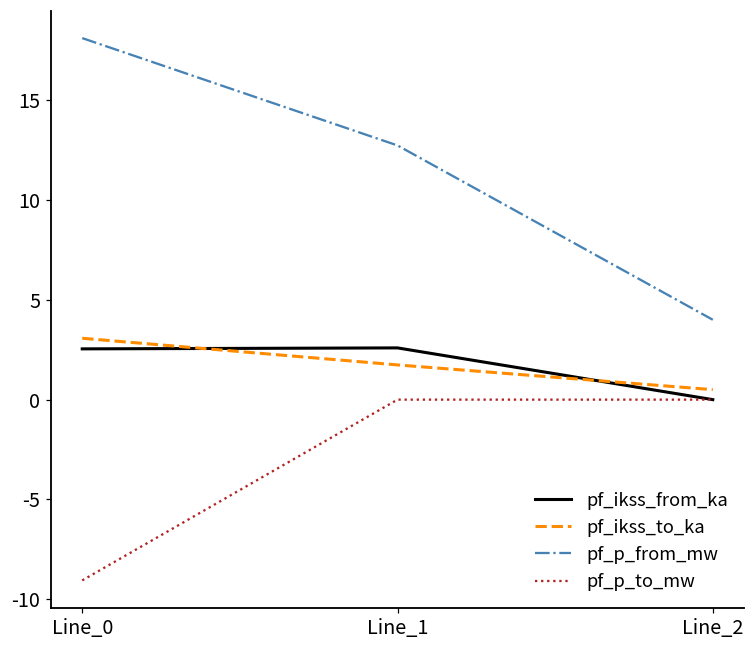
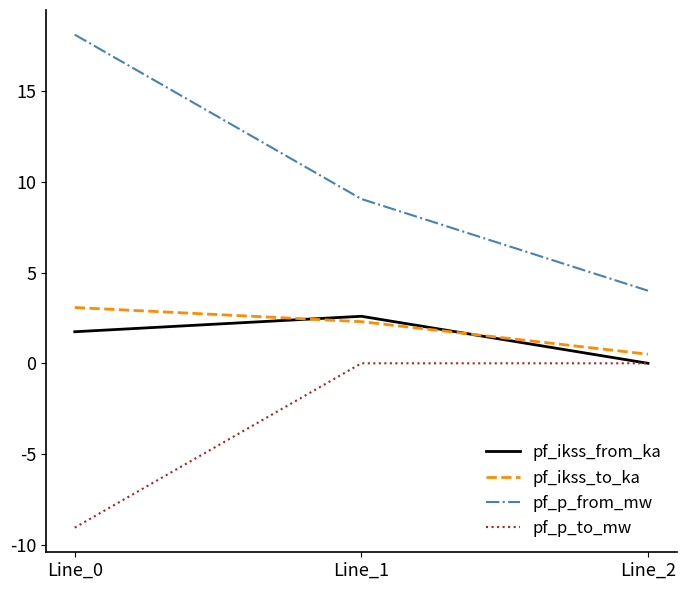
pf_ikss_from_ka, Line_0: 2.5 -> 1.7
pf_ikss_to_ka, Line_1: 1.7 -> 2.3
pf_p_from_mw, Line_1: 12.7 -> 9.1
